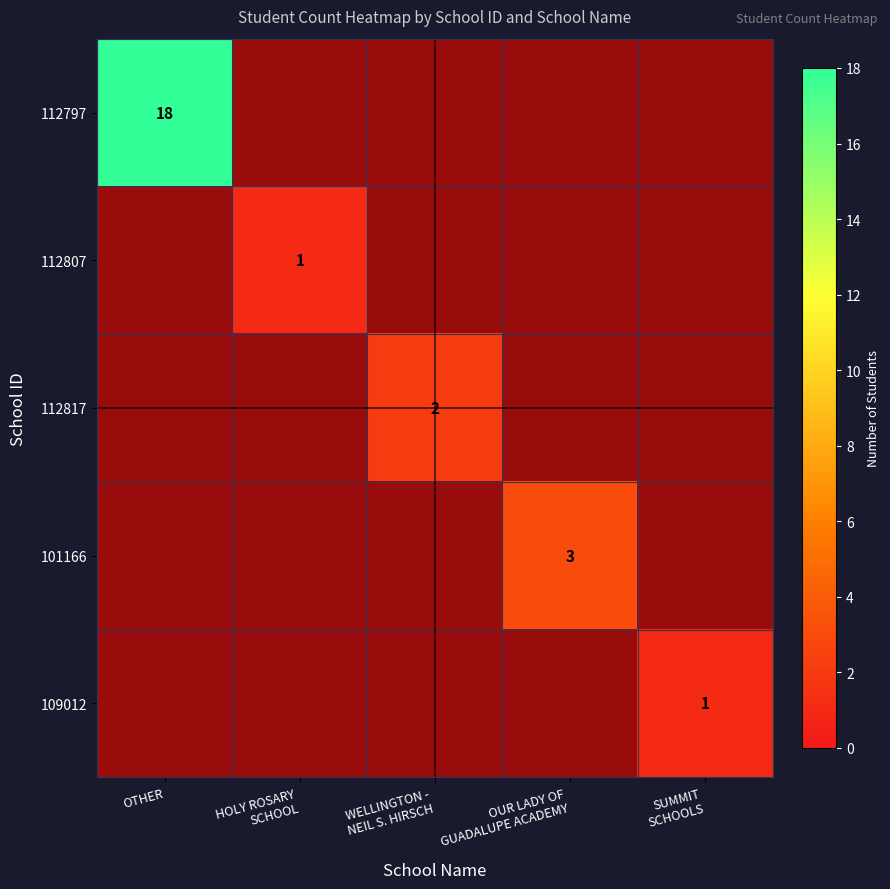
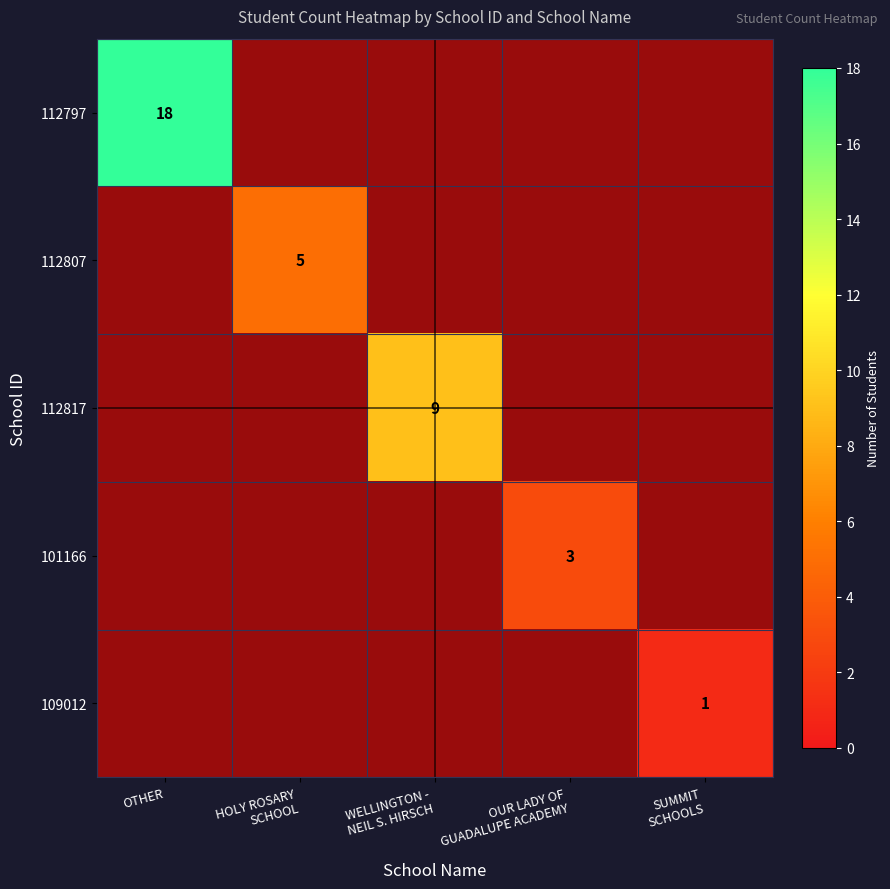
112807, HOLY ROSARY SCHOOL: 1 -> 5
112817, WELLINGTON - NEIL S. HIRSCH: 2 -> 9
